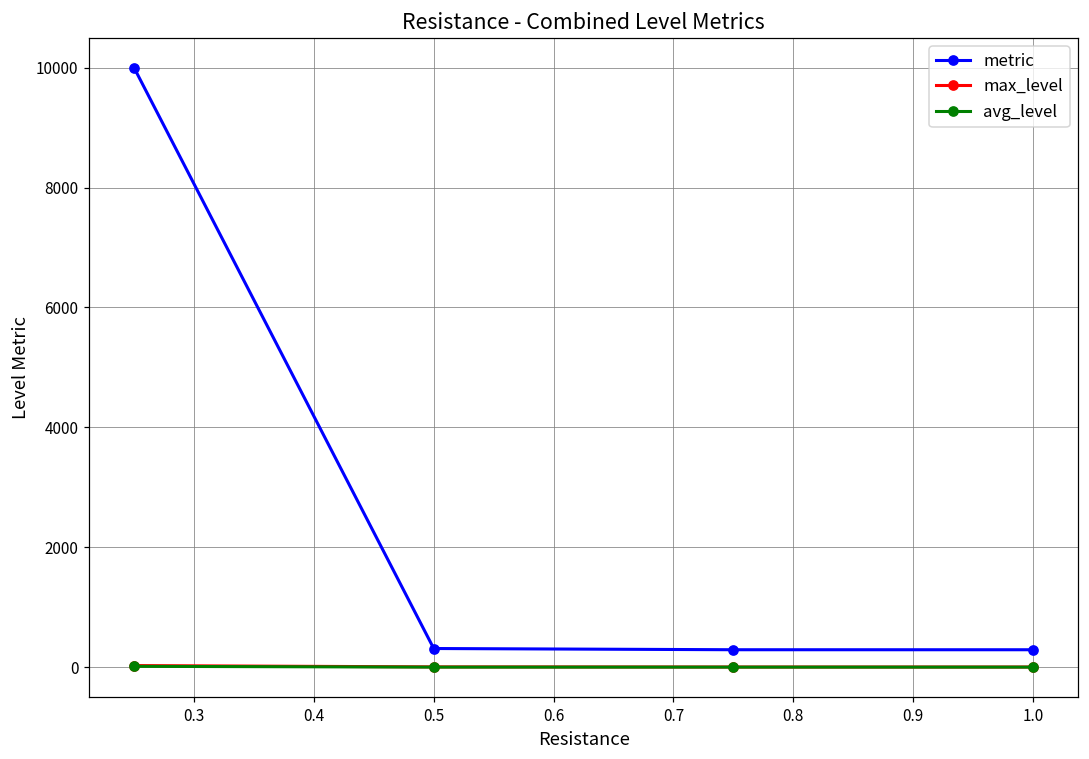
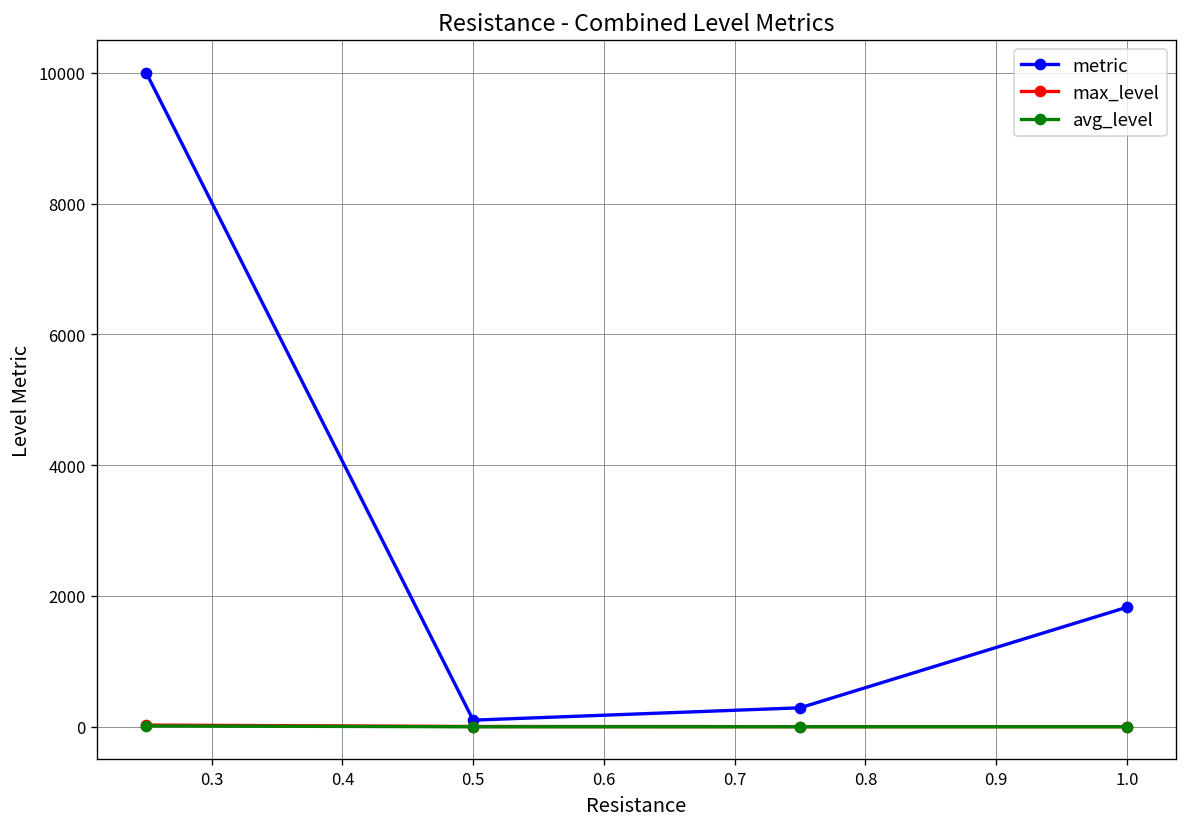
metric, 0.5: 300 -> 100
metric, 1.0: 300 -> 1800
